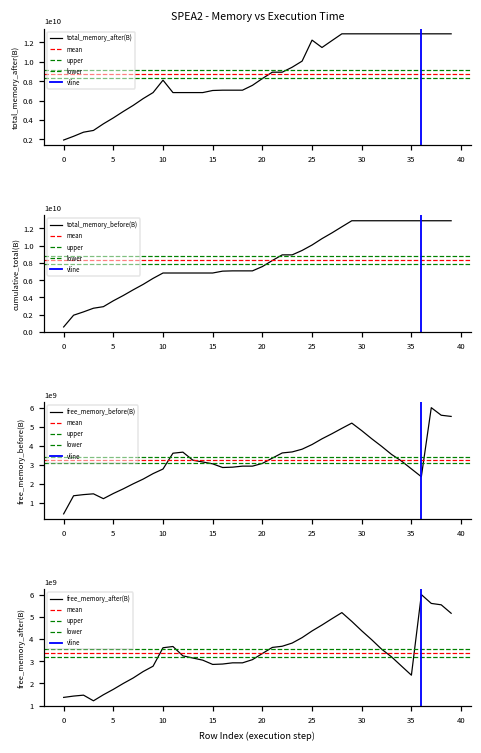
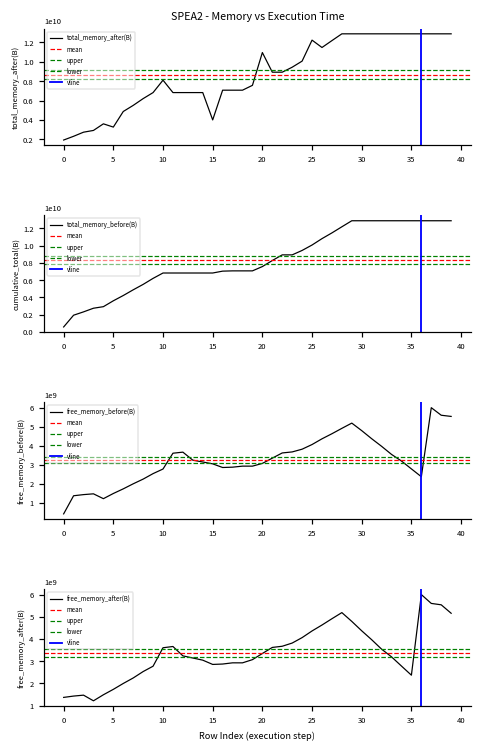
SPEA2 - Memory vs Execution Time, 5: 4000000000 -> 3000000000
SPEA2 - Memory vs Execution Time, 15: 7000000000 -> 4000000000
SPEA2 - Memory vs Execution Time, 20: 8000000000 -> 11000000000
